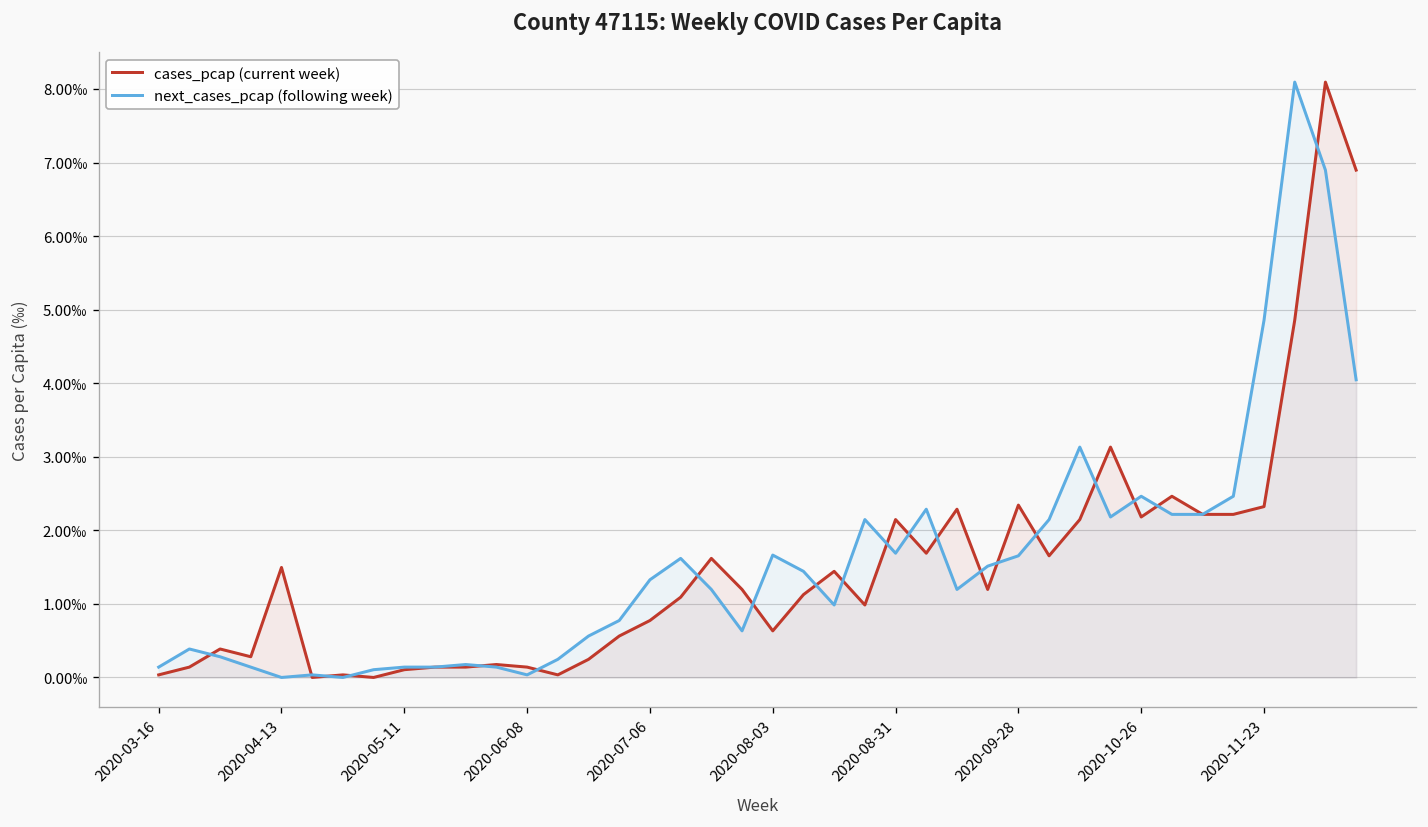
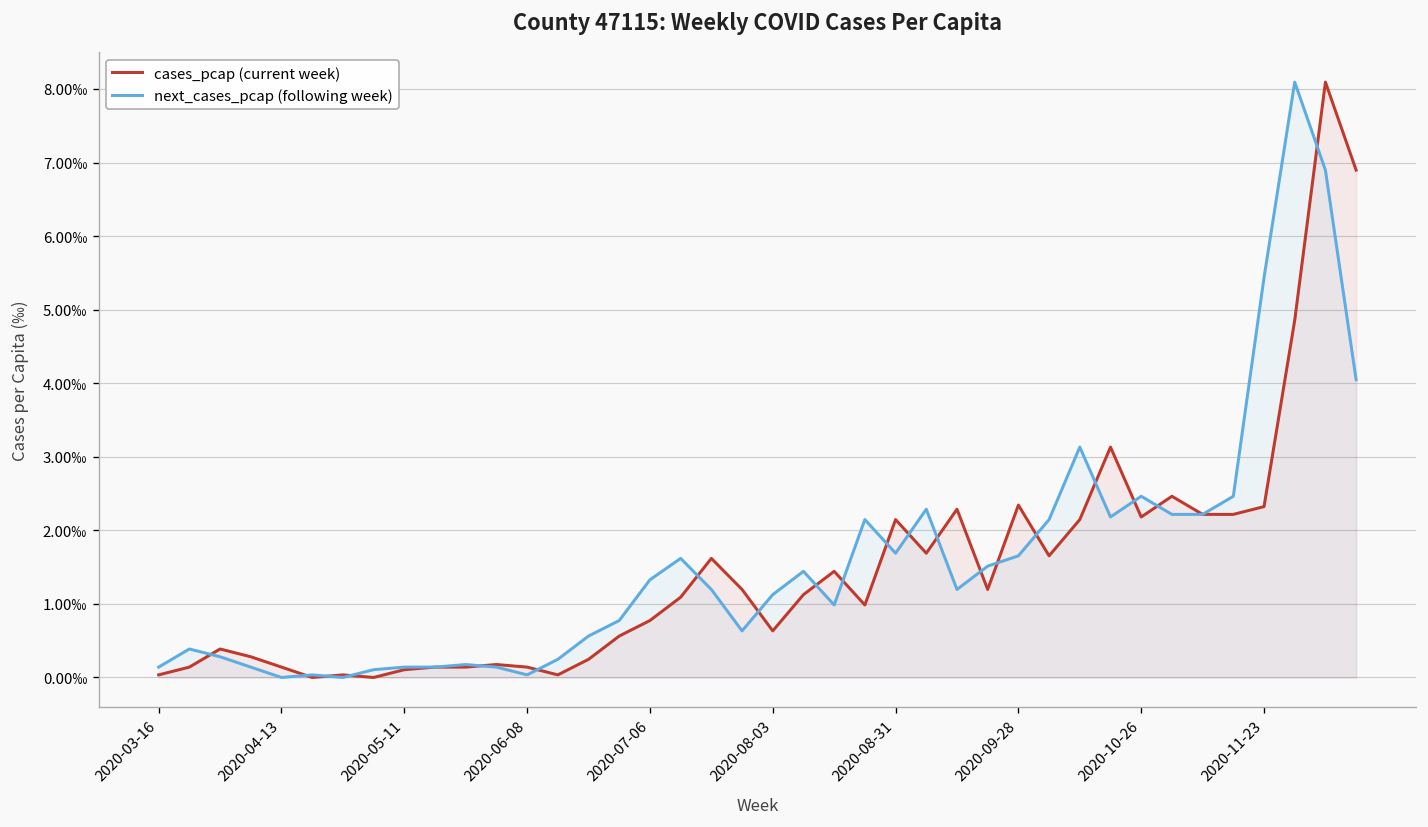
cases_pcap (current week), 2020-04-13: 1.5‰ -> 0.1‰
next_cases_pcap (following week), 2020-08-03: 1.7‰ -> 1.1‰
next_cases_pcap (following week), 2020-11-23: 4.9‰ -> 5.4‰
